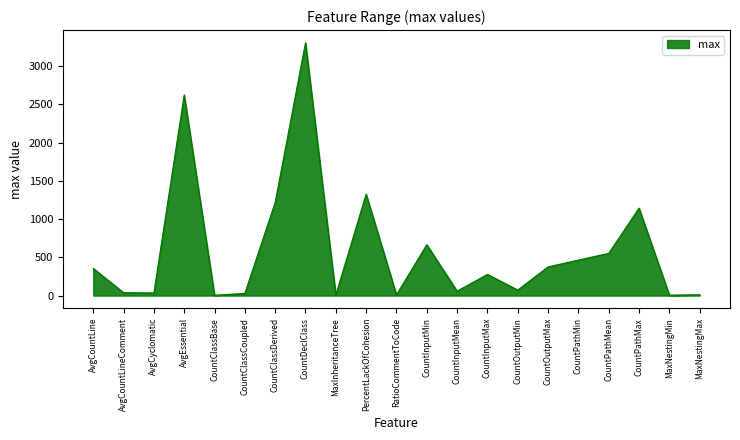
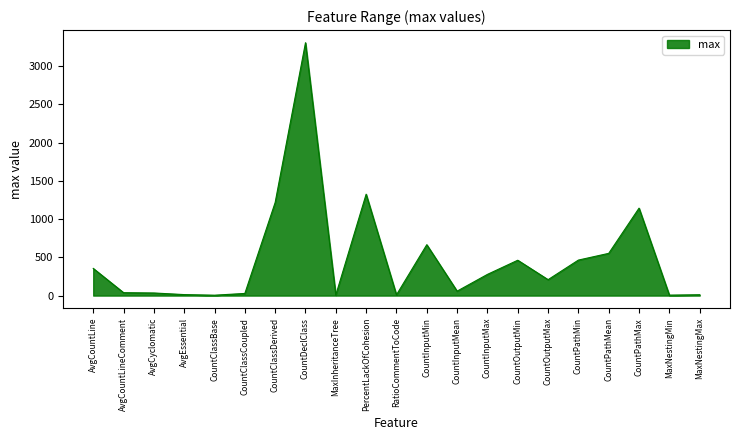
AvgEssential: 2600 -> 0
CountOutputMin: 100 -> 500
CountOutputMax: 400 -> 200
